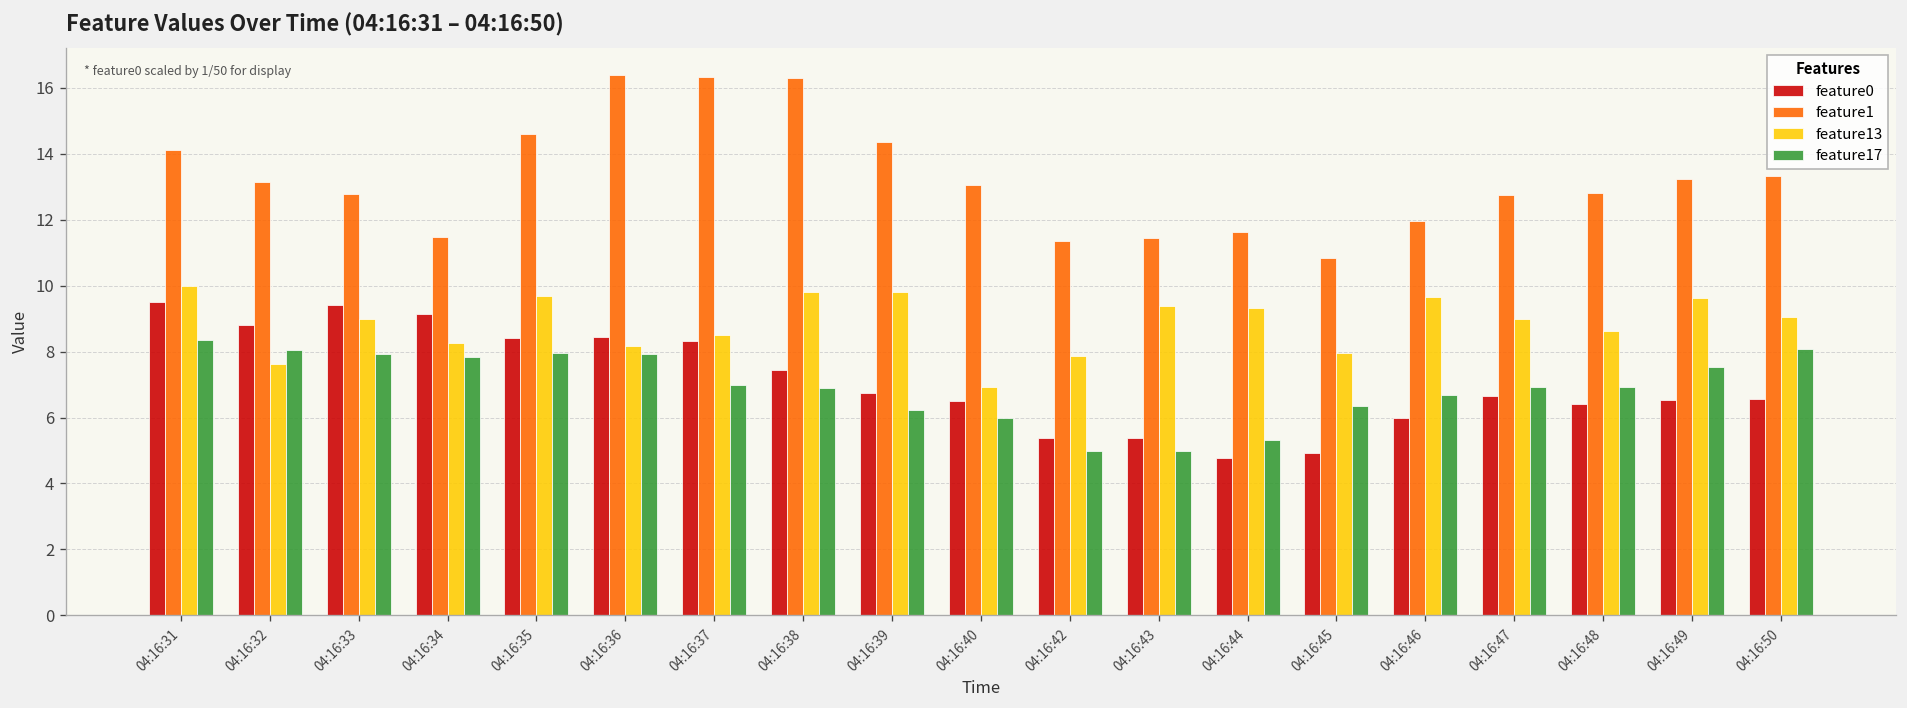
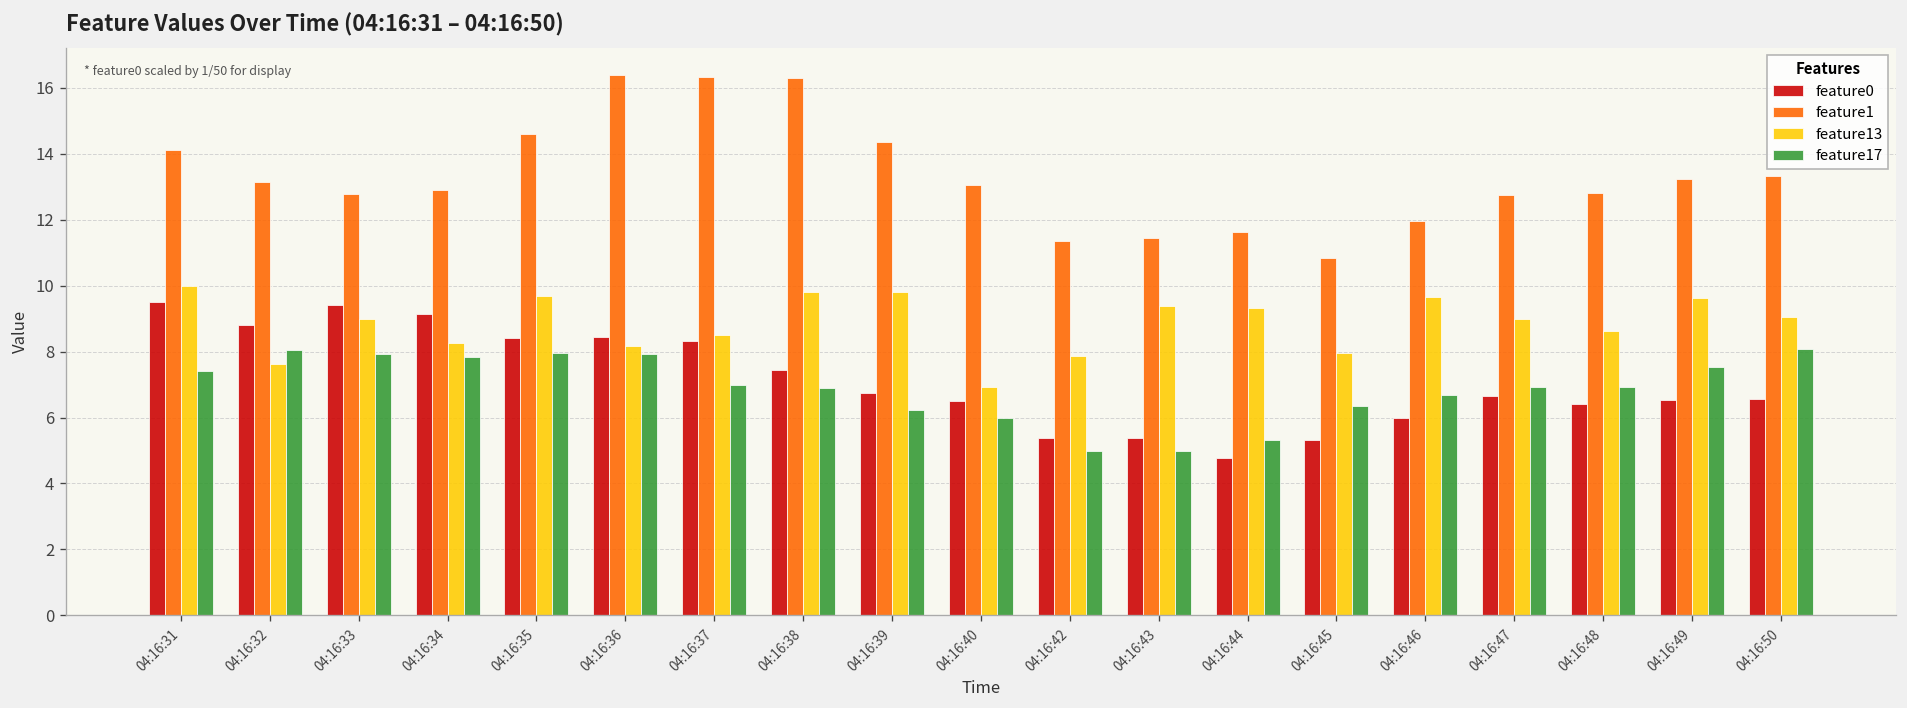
feature17, 04:16:31: 8.4 -> 7.4
feature1, 04:16:34: 11.5 -> 12.9
feature0, 04:16:45: 4.9 -> 5.3
